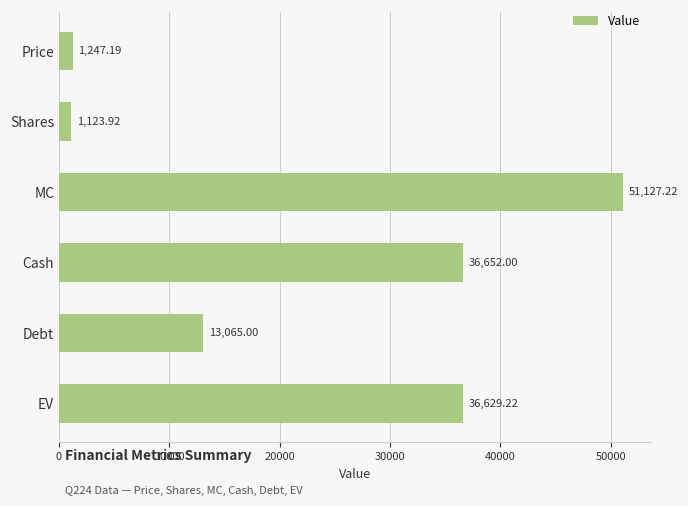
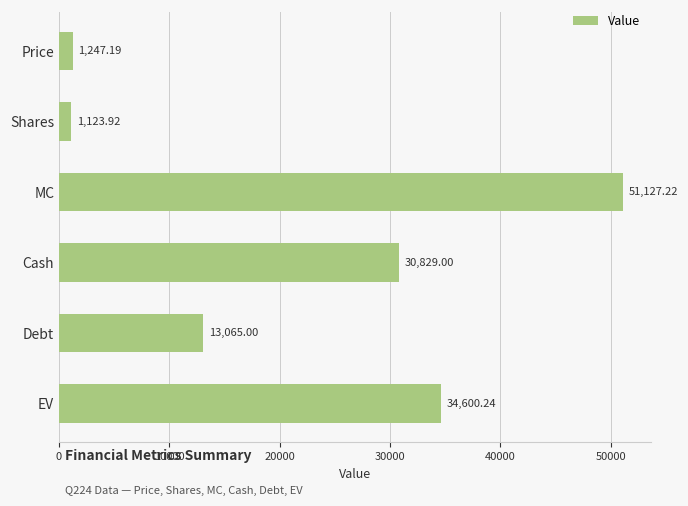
Cash: 36,652.00 -> 30,829.00
EV: 36,629.22 -> 34,600.24
